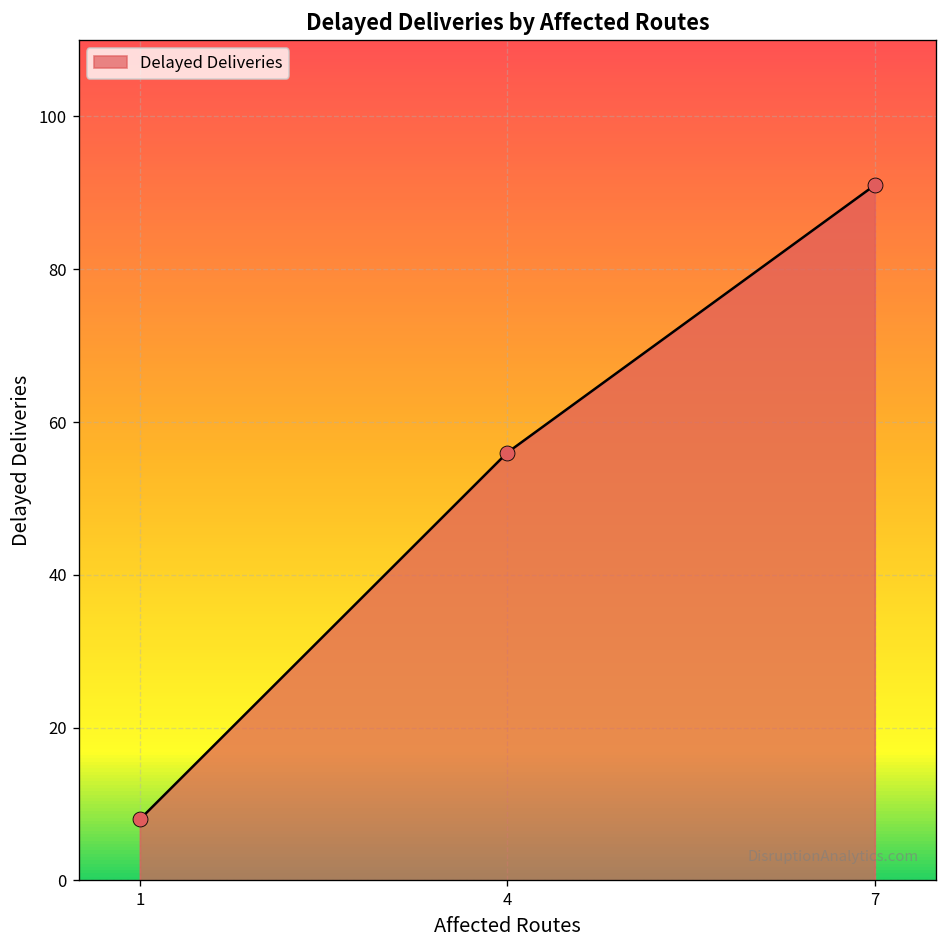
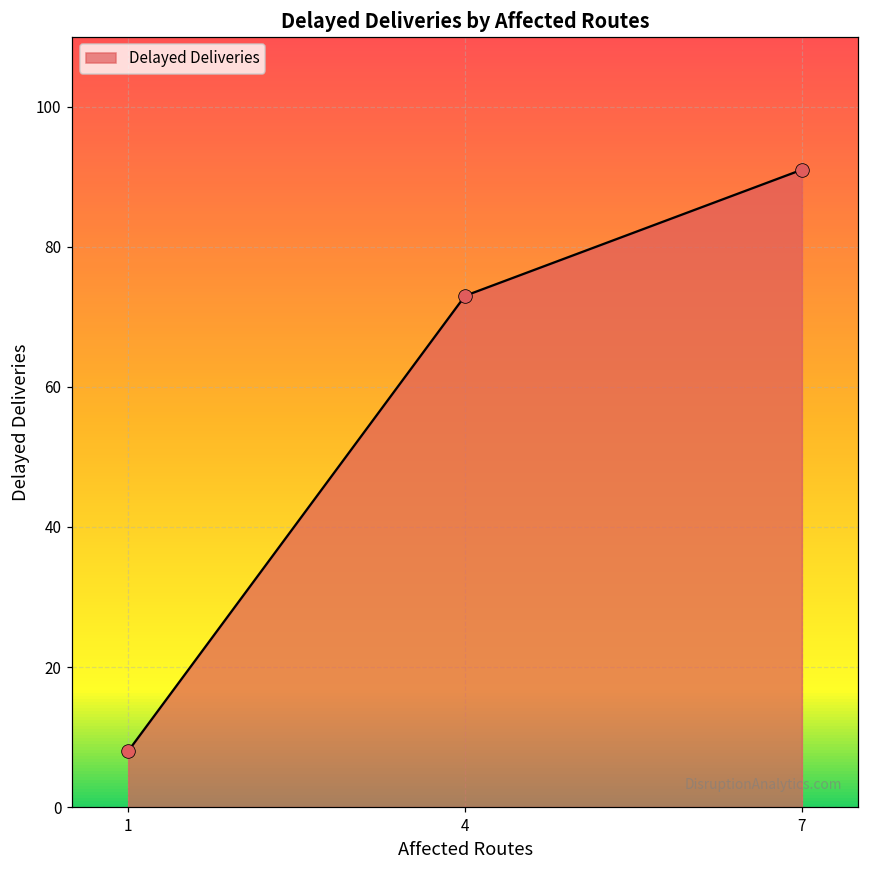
4: 56 -> 73
